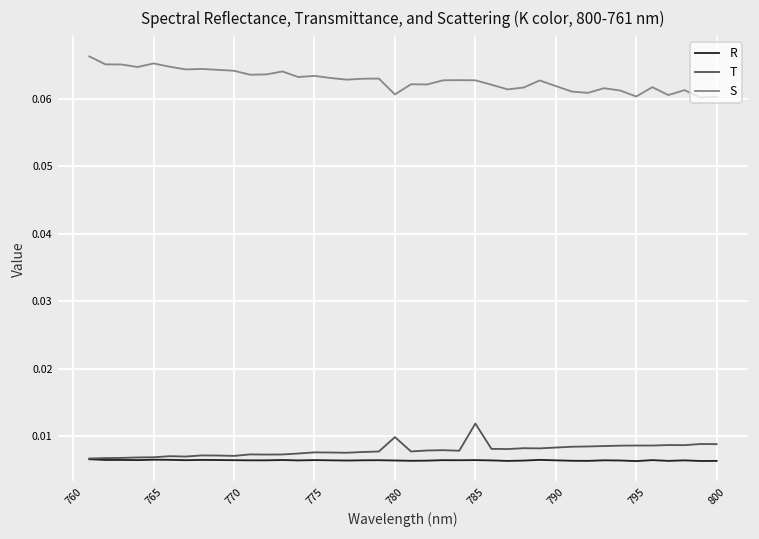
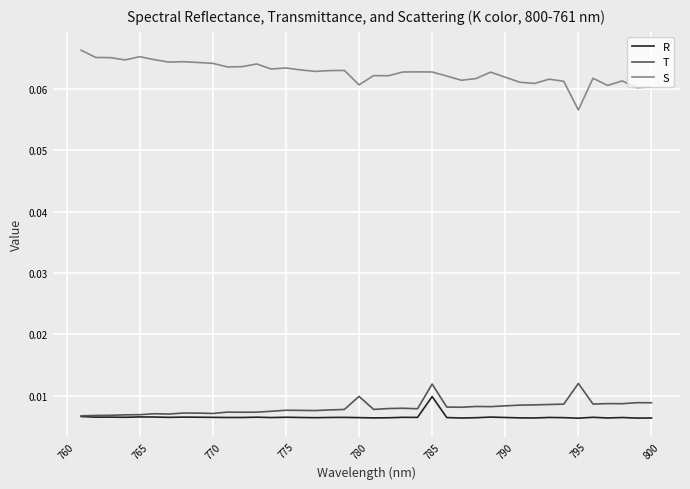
R, 785: 0.007 -> 0.010
T, 795: 0.009 -> 0.012
S, 795: 0.060 -> 0.057
